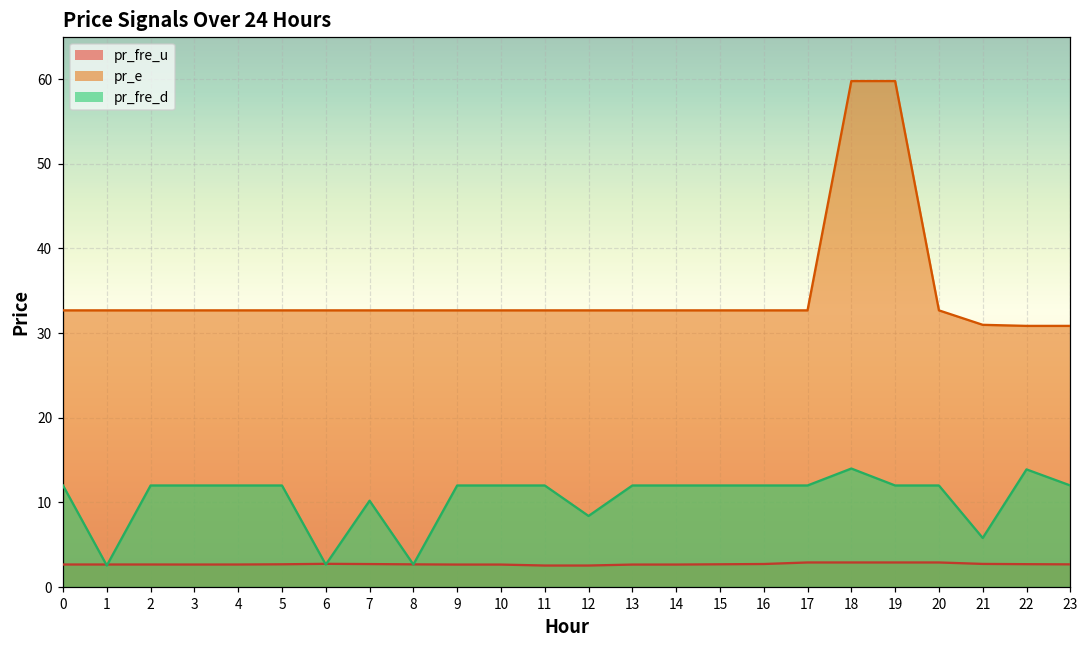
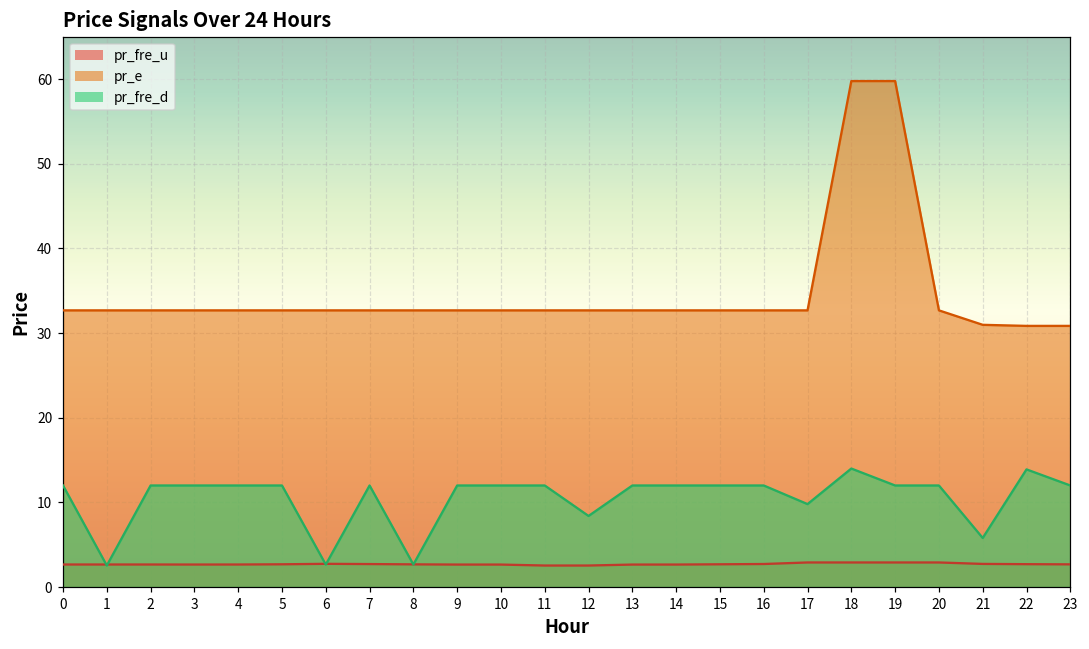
pr_fre_d, 7: 10 -> 12
pr_fre_d, 17: 12 -> 10
